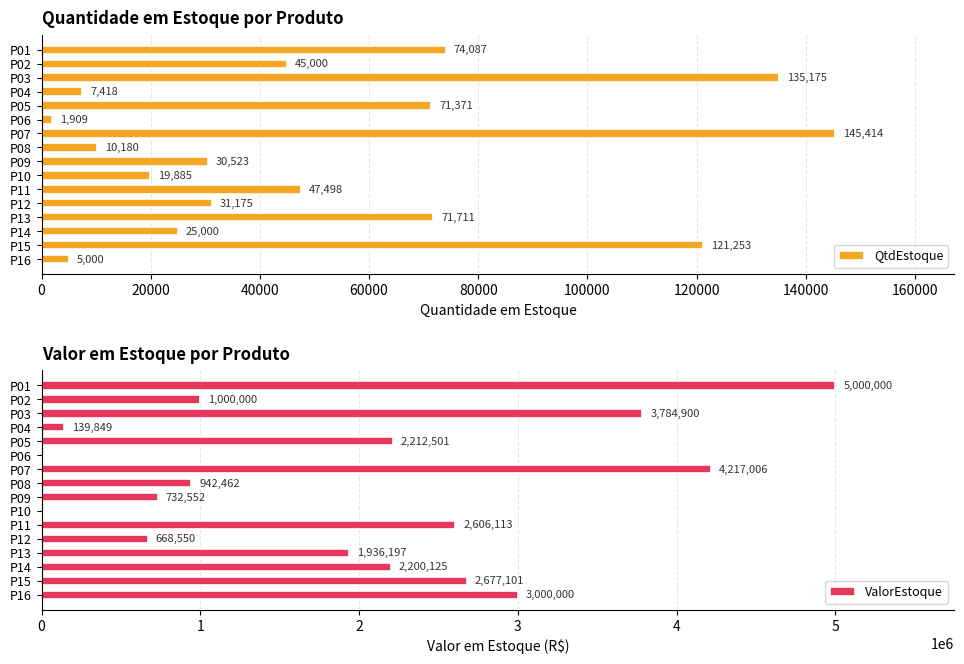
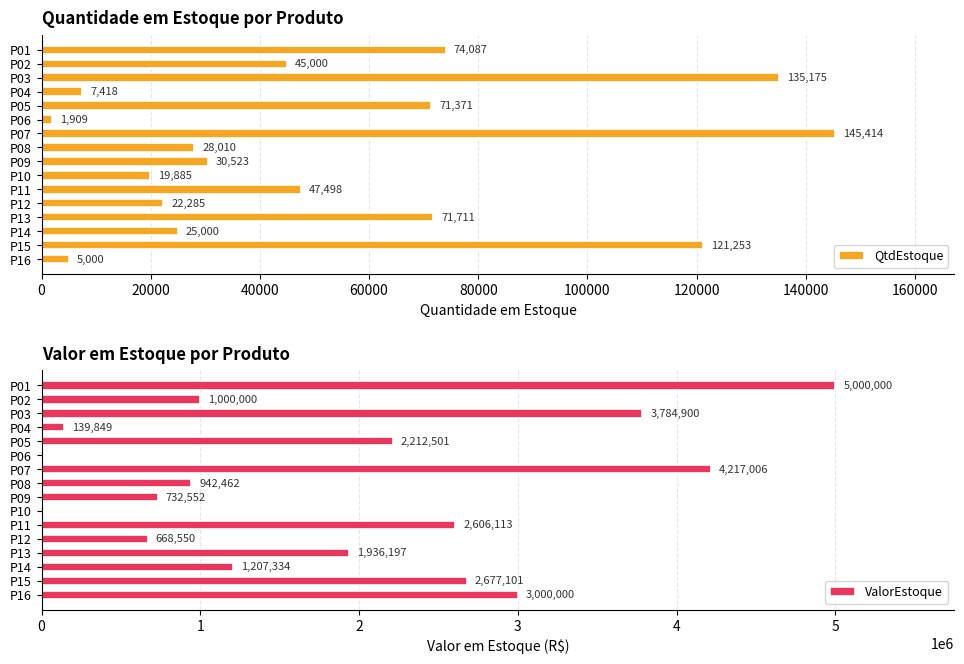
Quantidade em Estoque por Produto, P08: 10,180 -> 28,010
Quantidade em Estoque por Produto, P12: 31,175 -> 22,285
Valor em Estoque por Produto, P14: 2,200,125 -> 1,207,334
